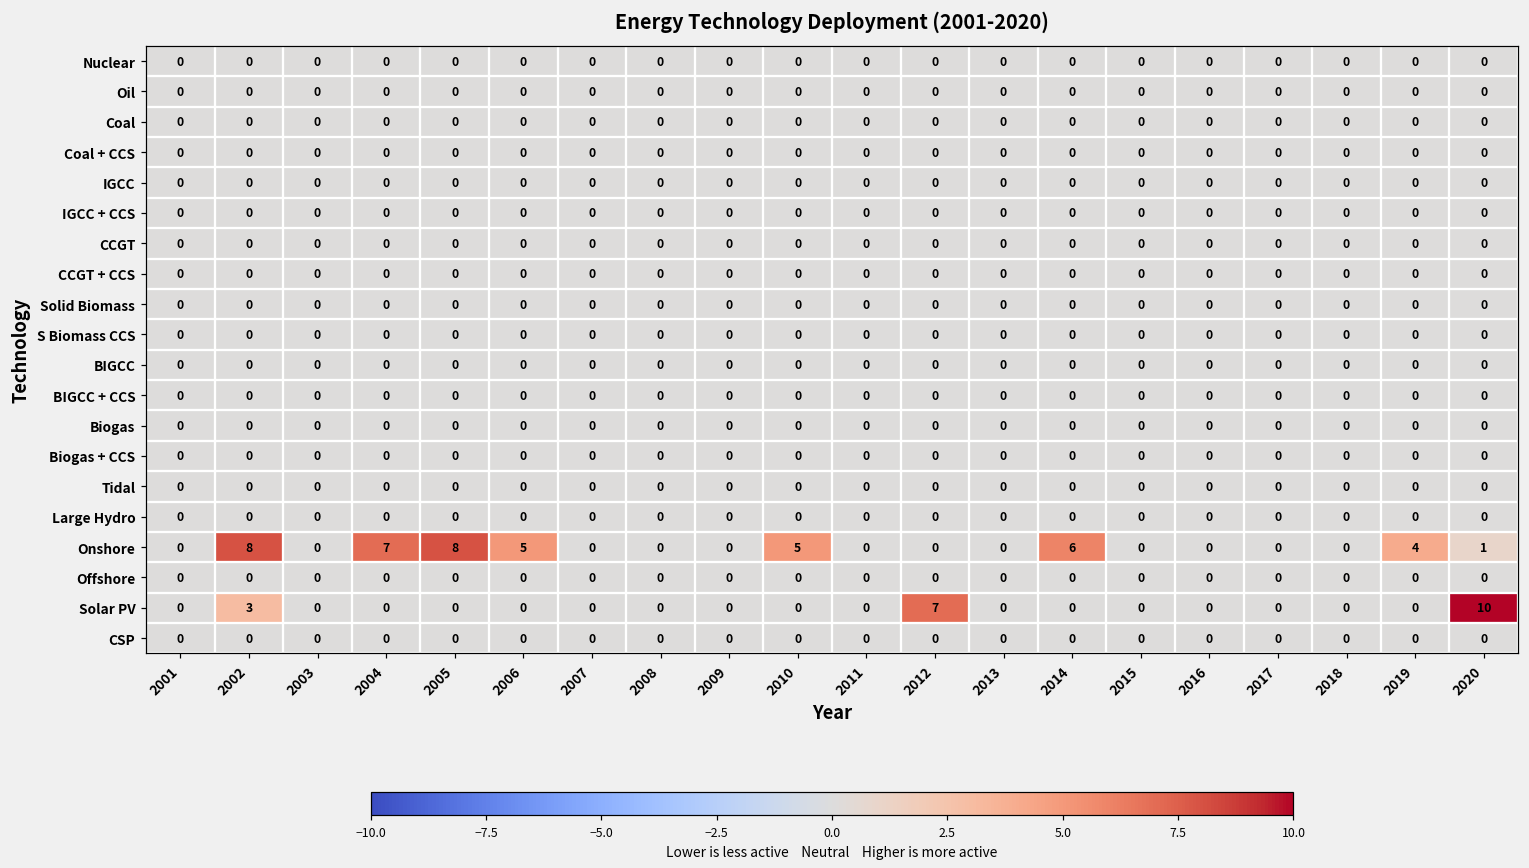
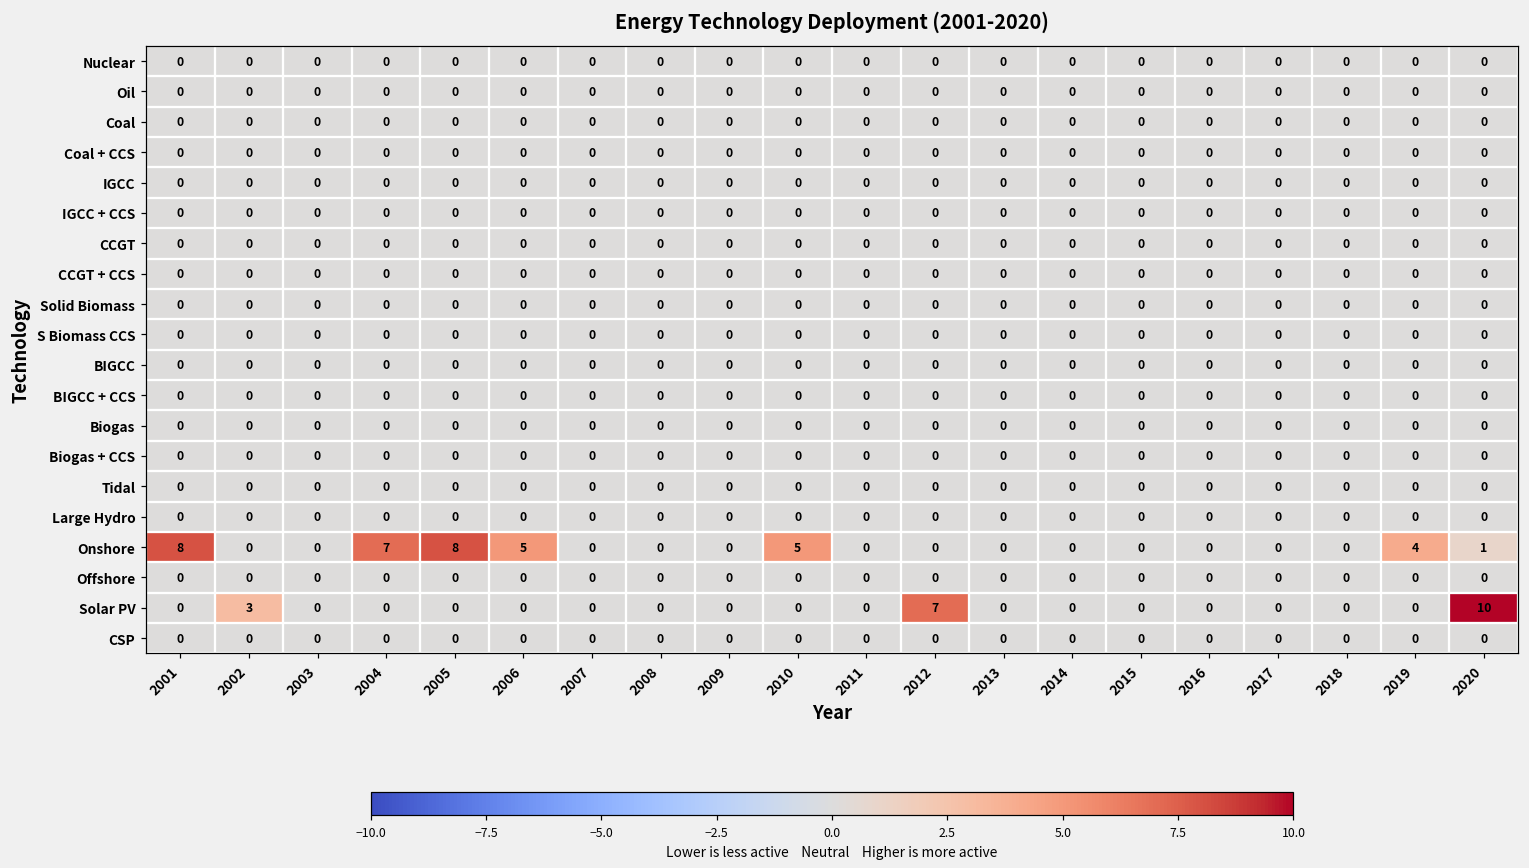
Onshore, 2001: 0 -> 8
Onshore, 2002: 8 -> 0
Onshore, 2014: 6 -> 0
